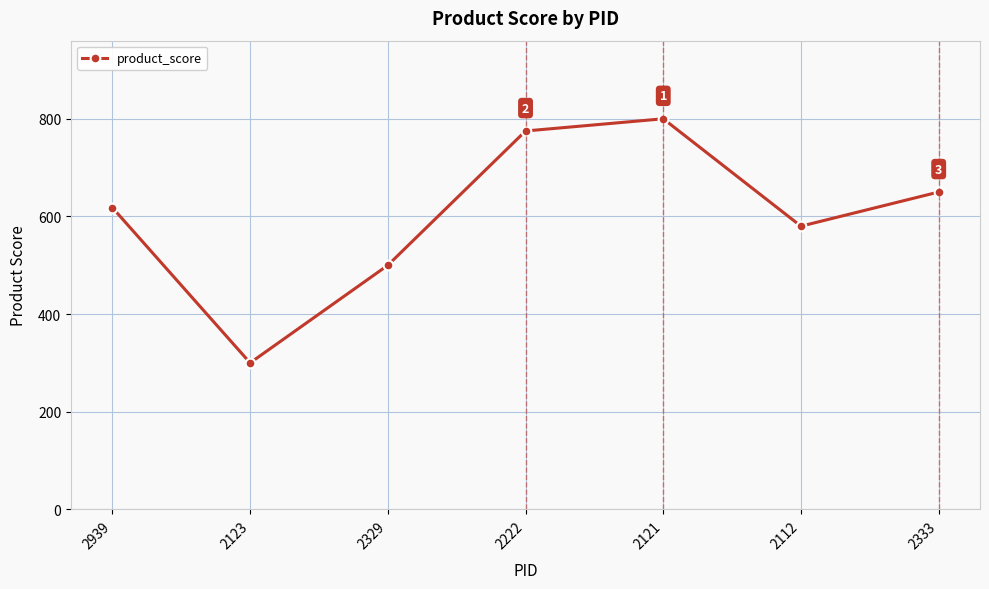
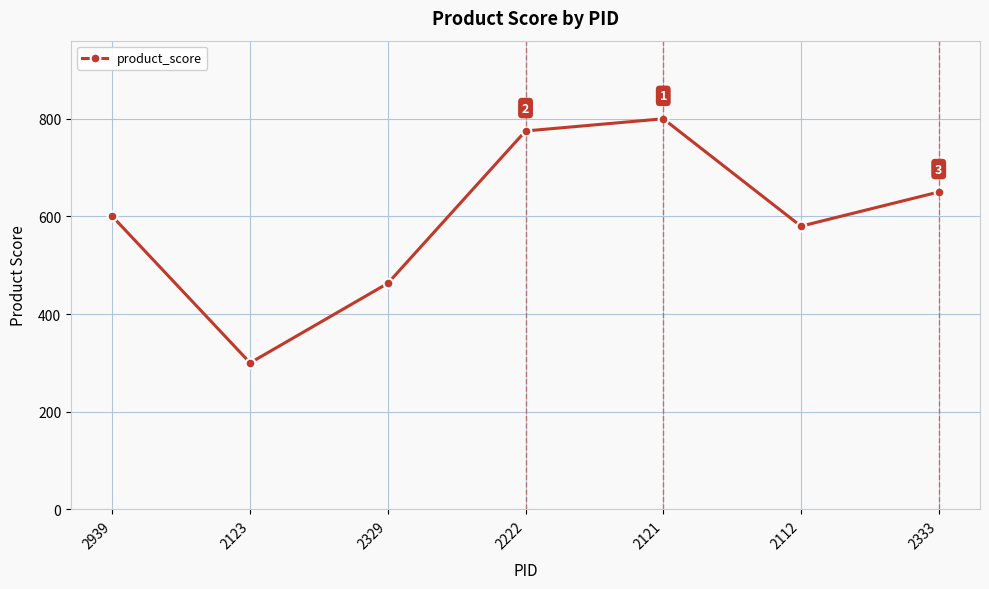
2939: 620 -> 600
2329: 500 -> 460
